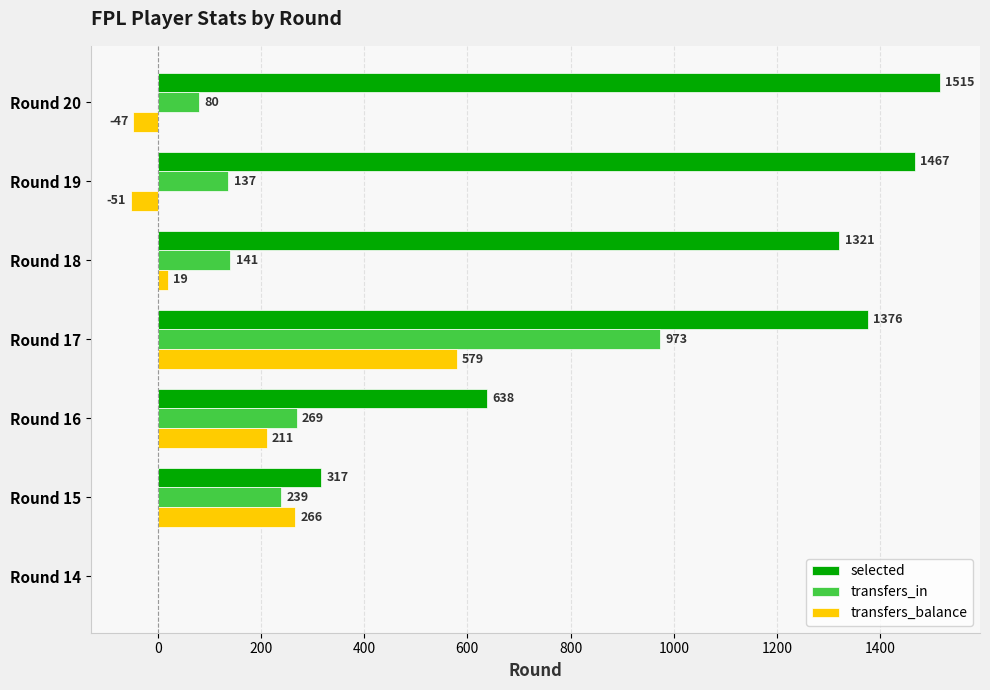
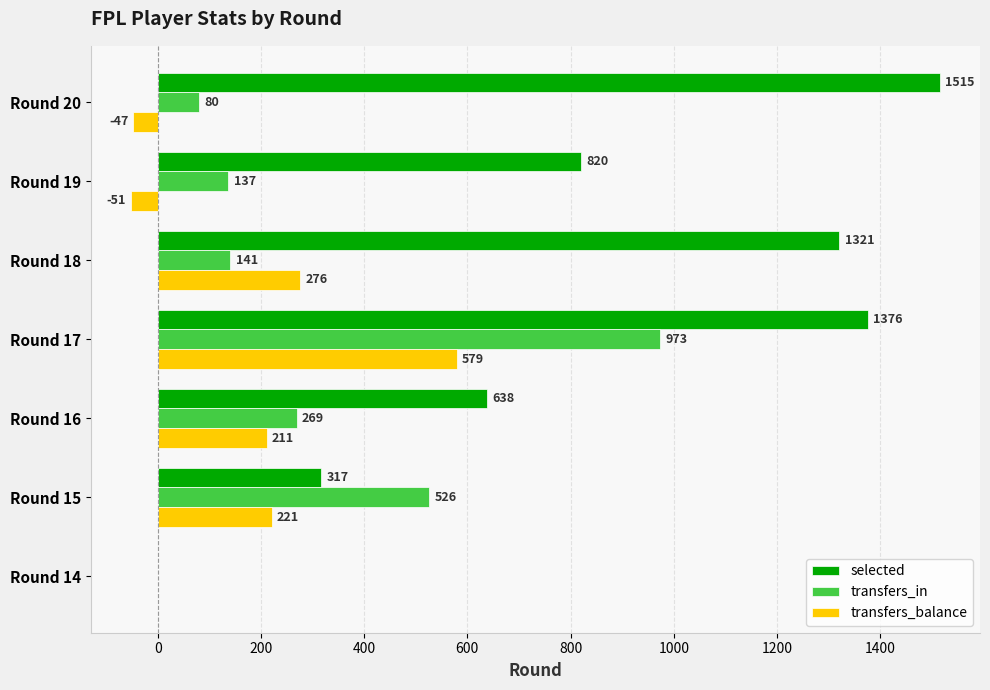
selected, Round 19: 1467 -> 820
transfers_balance, Round 18: 19 -> 276
transfers_in, Round 15: 239 -> 526
transfers_balance, Round 15: 266 -> 221
